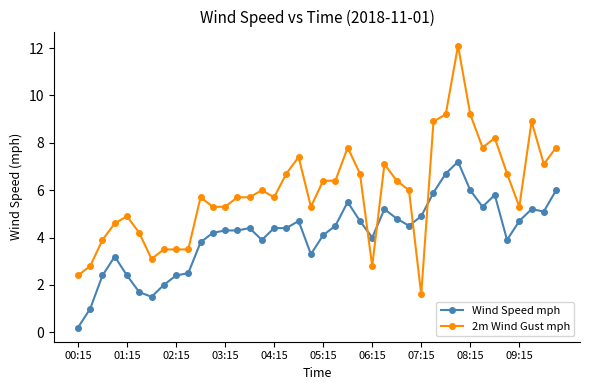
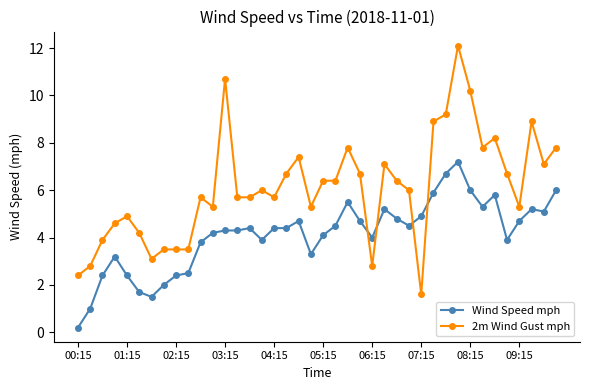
2m Wind Gust mph, 03:15: 5.3 -> 10.7
2m Wind Gust mph, 08:15: 9.2 -> 10.2
